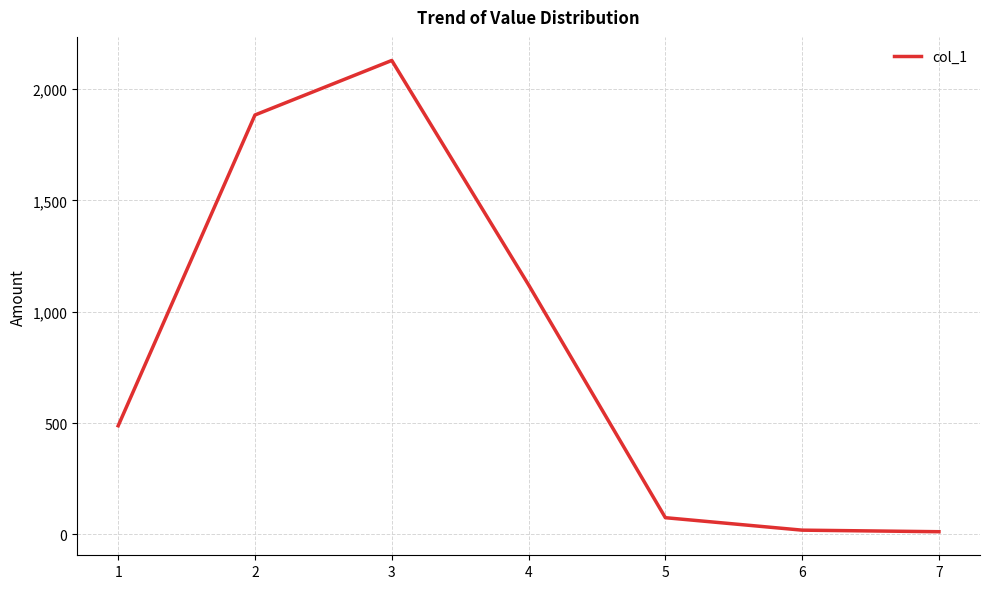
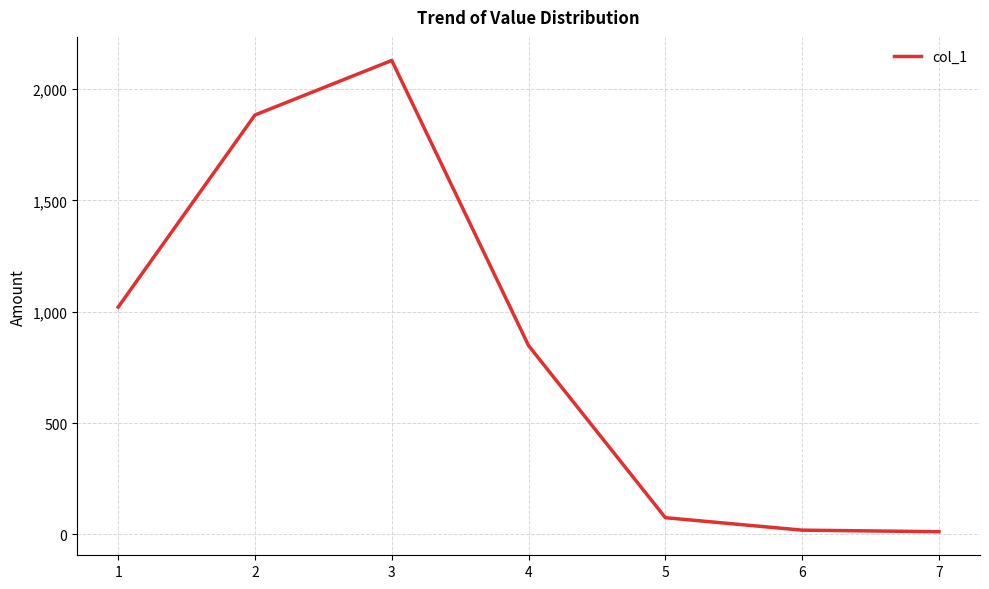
1: 490 -> 1,020
4: 1,120 -> 850
